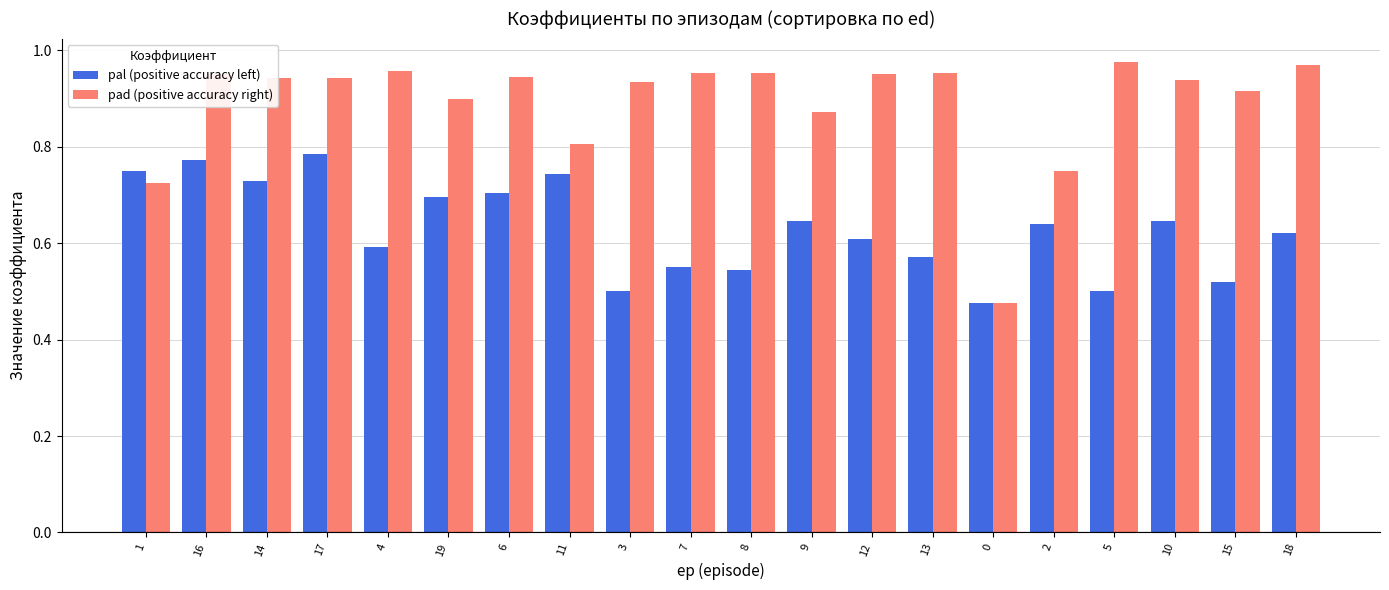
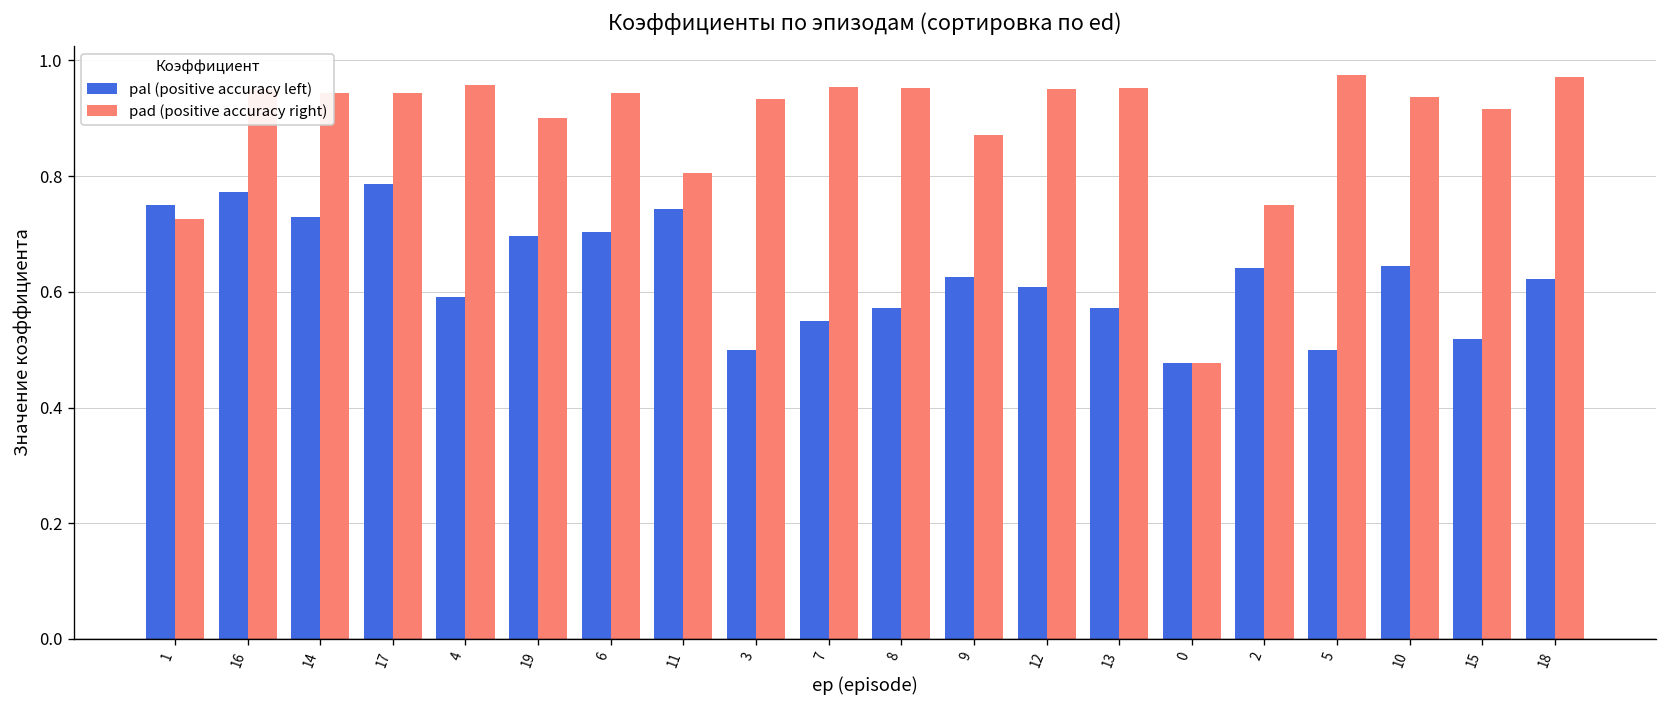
pal (positive accuracy left), 8: 0.54 -> 0.57
pal (positive accuracy left), 9: 0.65 -> 0.63
